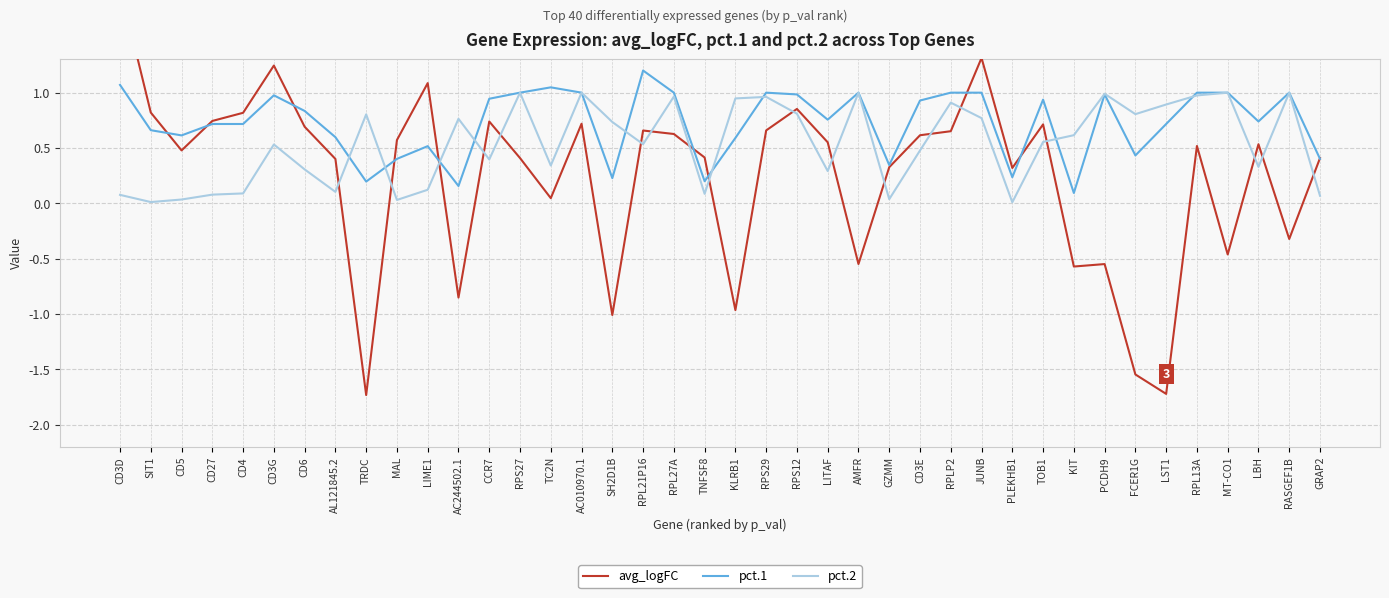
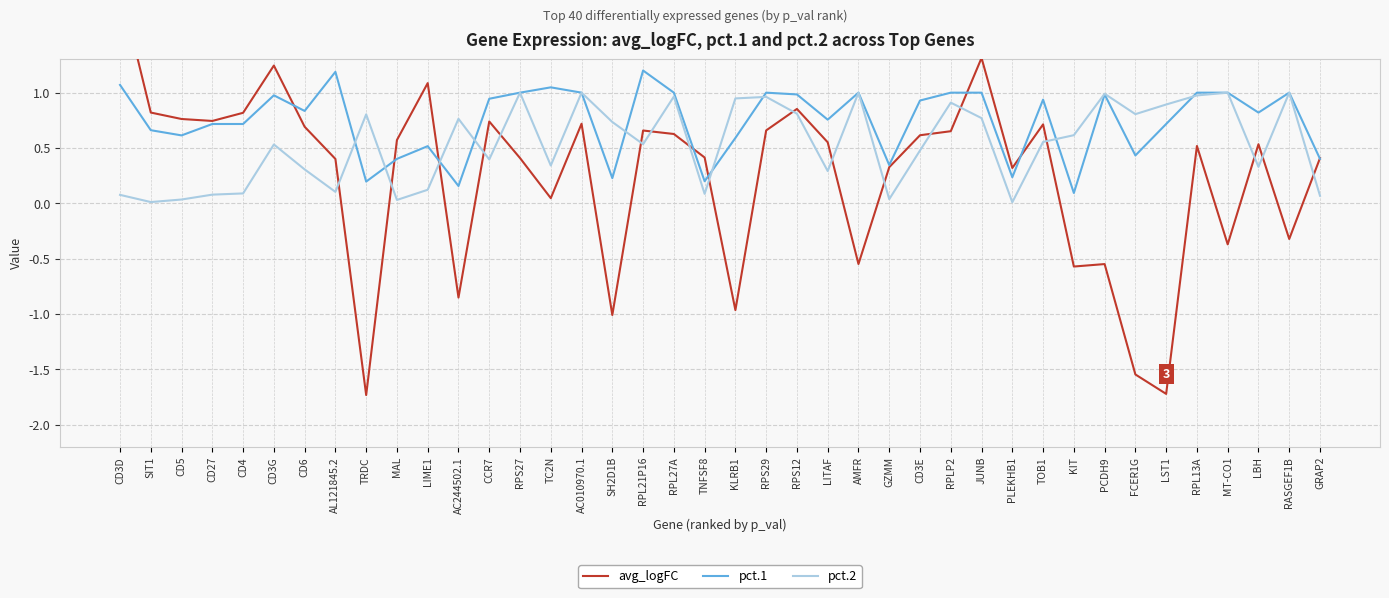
avg_logFC, CD5: 0.48 -> 0.76
pct.1, AL121845.2: 0.60 -> 1.19
avg_logFC, MT-CO1: -0.46 -> -0.37
pct.1, LBH: 0.74 -> 0.82
